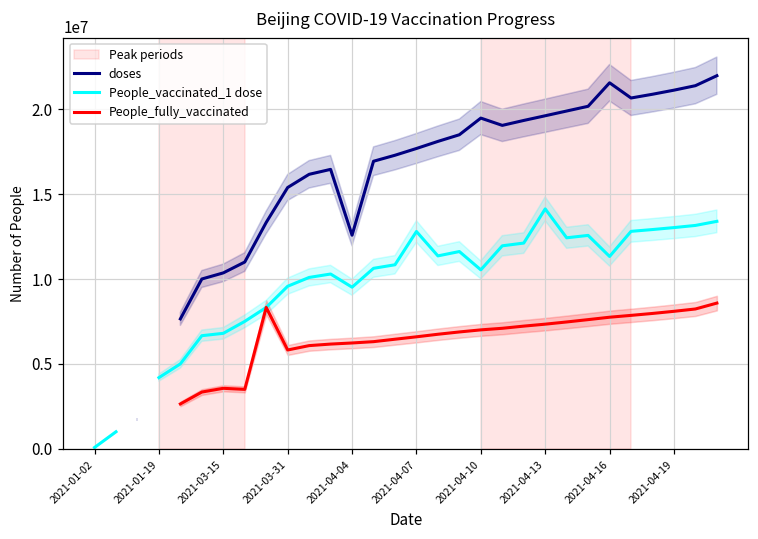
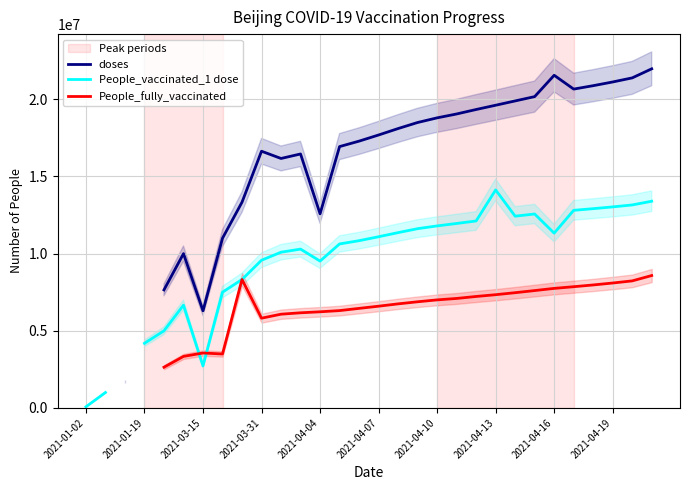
doses, 2021-03-15: 10400000 -> 6300000
People_vaccinated_1 dose, 2021-03-15: 6800000 -> 2700000
doses, 2021-03-31: 15400000 -> 16600000
People_vaccinated_1 dose, 2021-04-07: 12800000 -> 11100000
doses, 2021-04-10: 19500000 -> 18800000
People_vaccinated_1 dose, 2021-04-10: 10500000 -> 11800000
